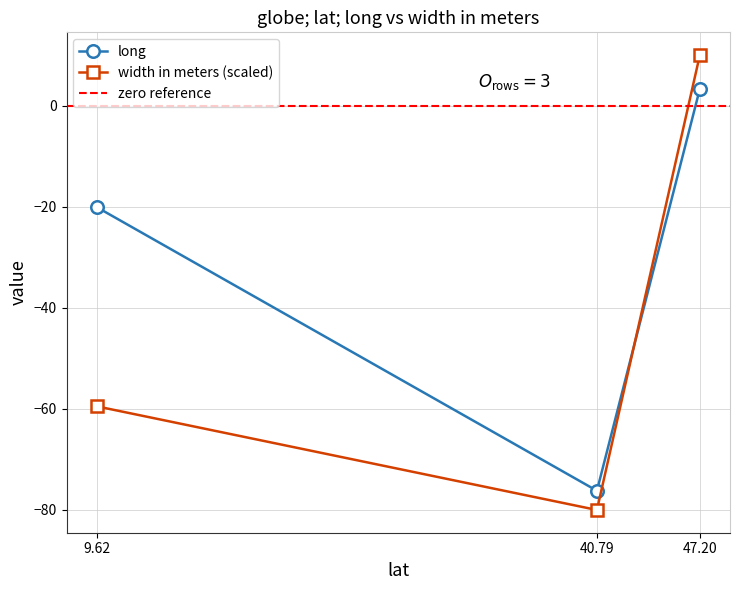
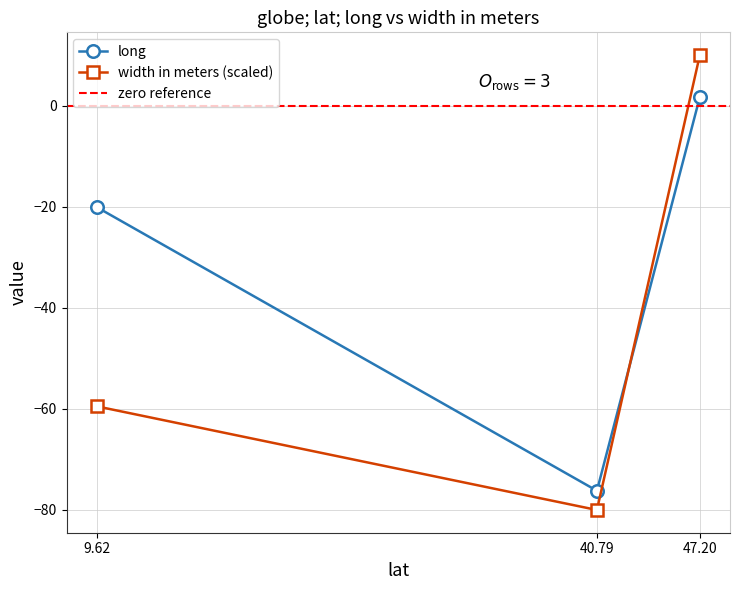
long, 47.20: 3 -> 2
